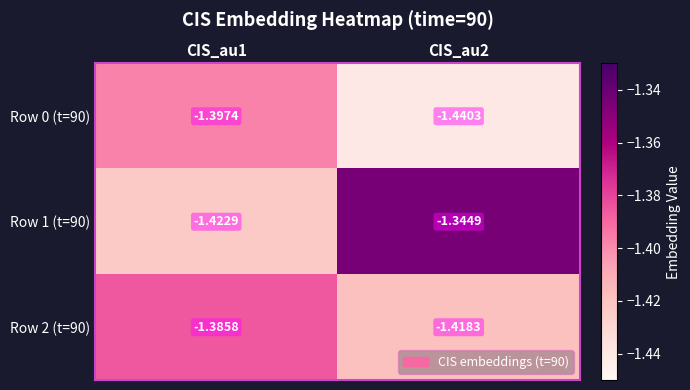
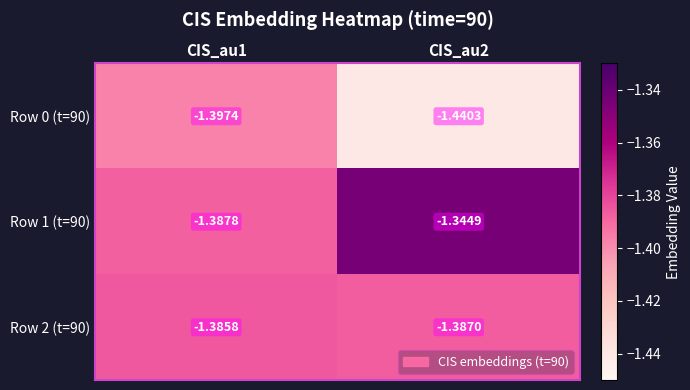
Row 1 (t=90), CIS_au1: -1.4229 -> -1.3878
Row 2 (t=90), CIS_au2: -1.4183 -> -1.3870
